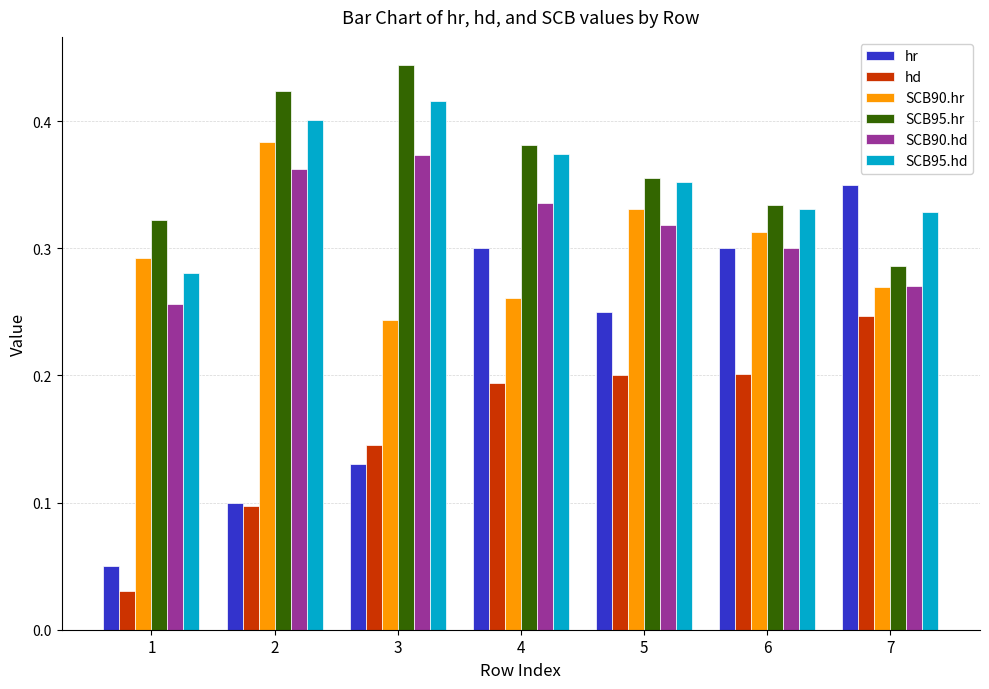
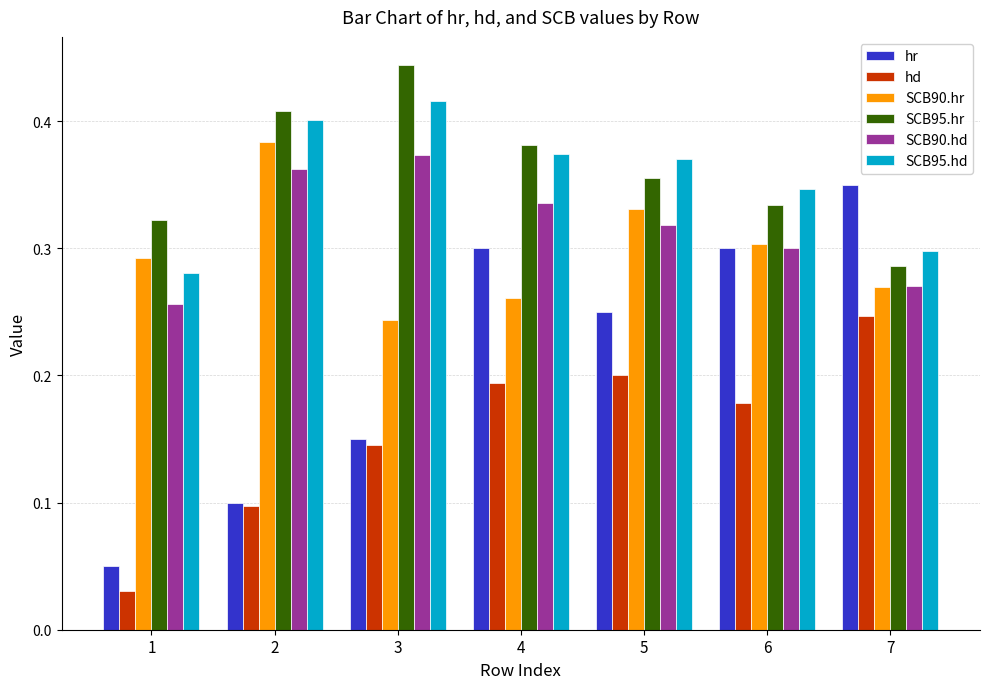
SCB95.hr, 2: 0.424 -> 0.408
hr, 3: 0.13 -> 0.15
SCB95.hd, 5: 0.352 -> 0.370
hd, 6: 0.201 -> 0.178
SCB90.hr, 6: 0.313 -> 0.303
SCB95.hd, 6: 0.331 -> 0.347
SCB95.hd, 7: 0.328 -> 0.298
